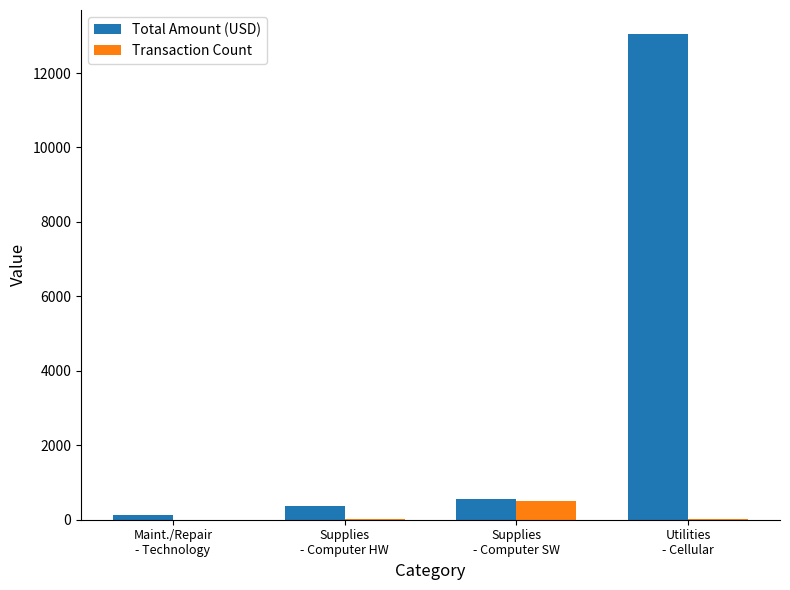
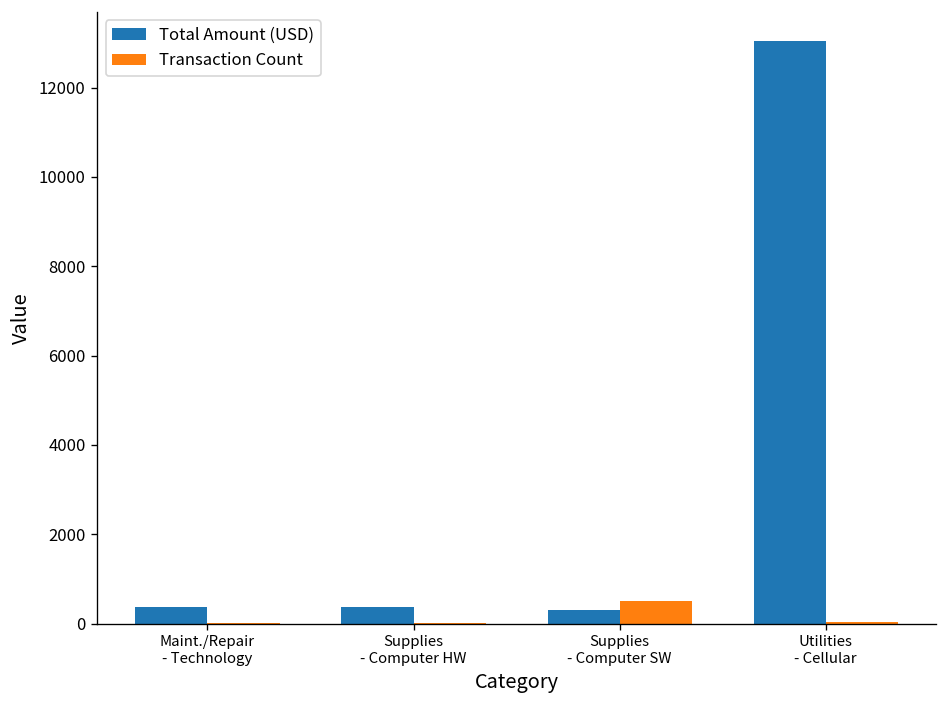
Total Amount (USD), Maint./Repair - Technology: 100 -> 400
Total Amount (USD), Supplies - Computer SW: 600 -> 300
